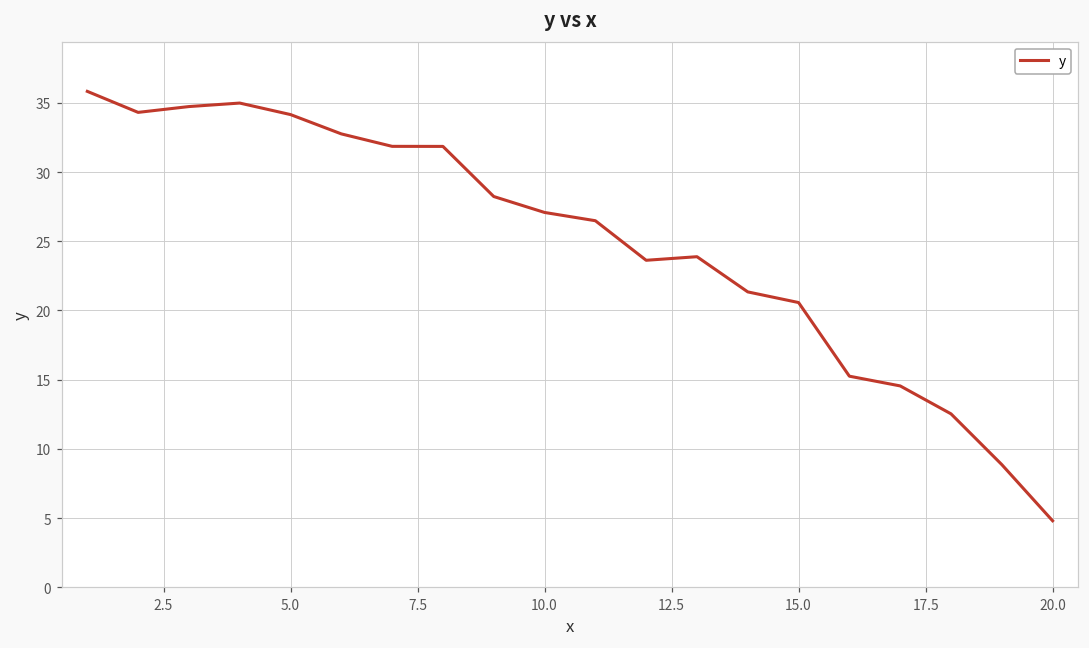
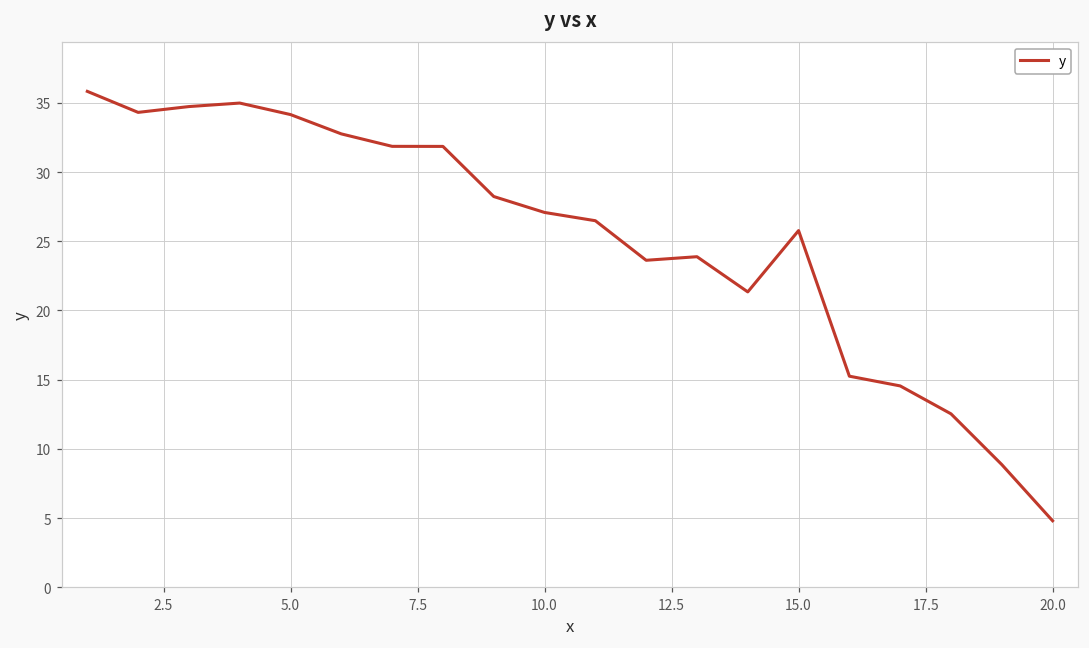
15.0: 20.6 -> 25.8
